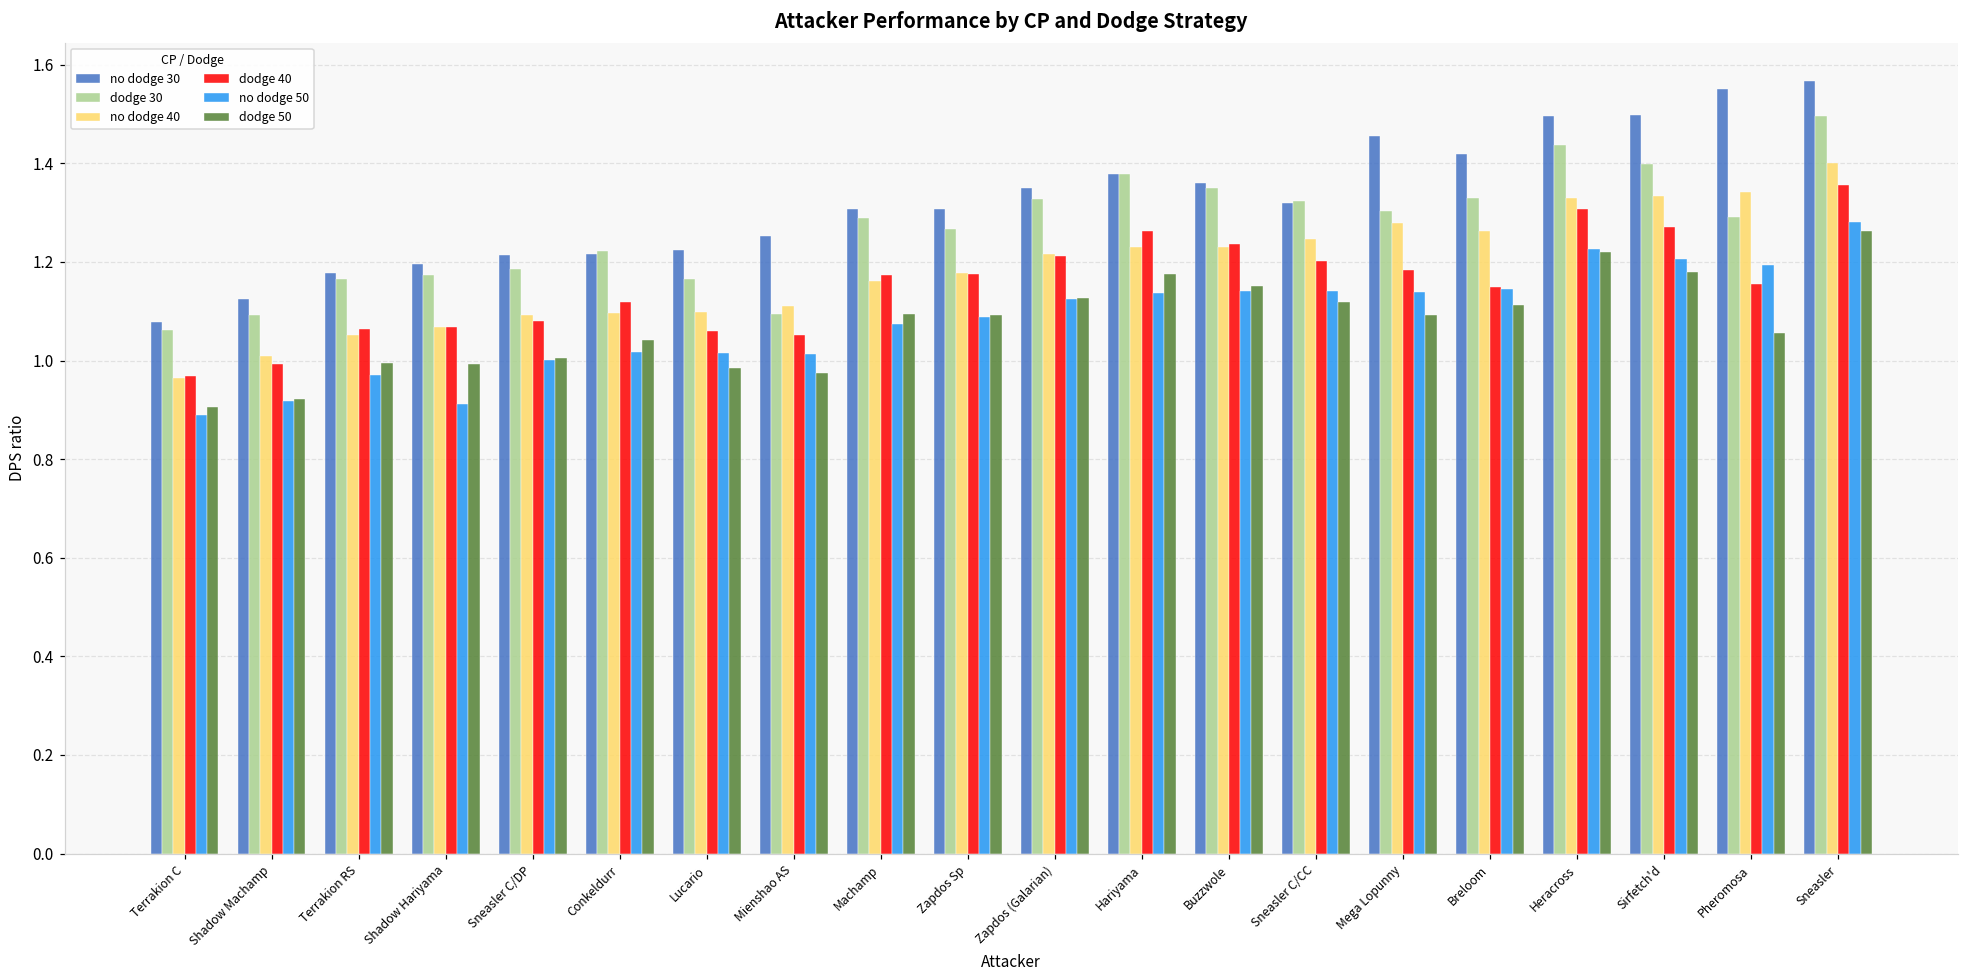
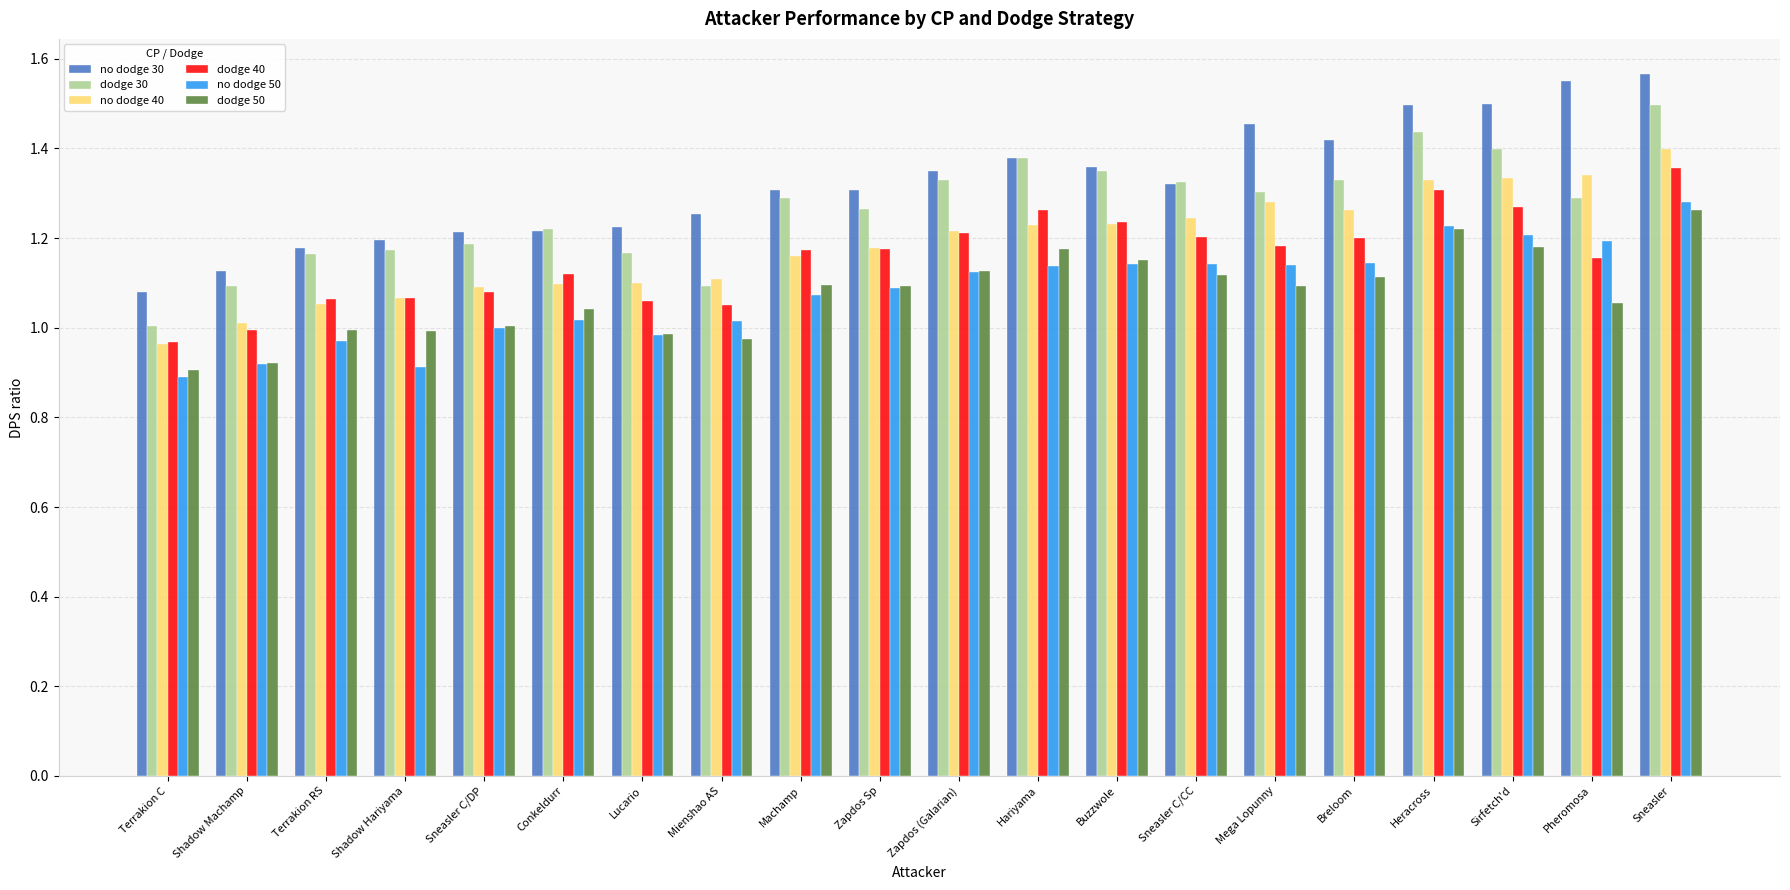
dodge 30, Terrakion C: 1.06 -> 1.00
no dodge 50, Lucario: 1.01 -> 0.98
dodge 40, Breloom: 1.15 -> 1.20
